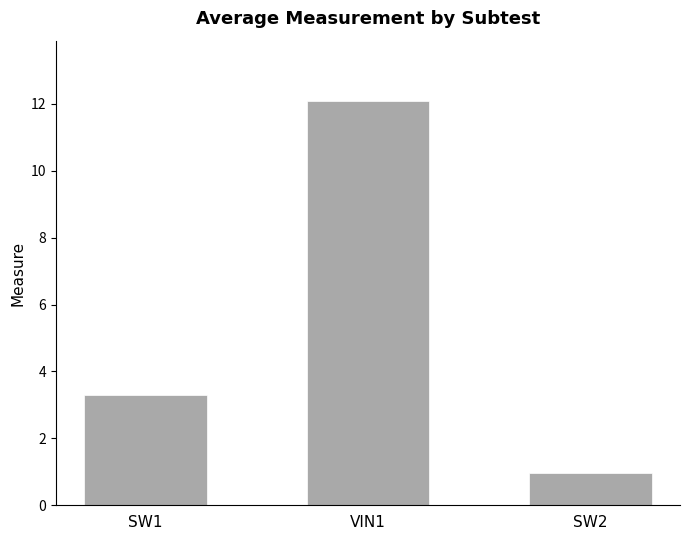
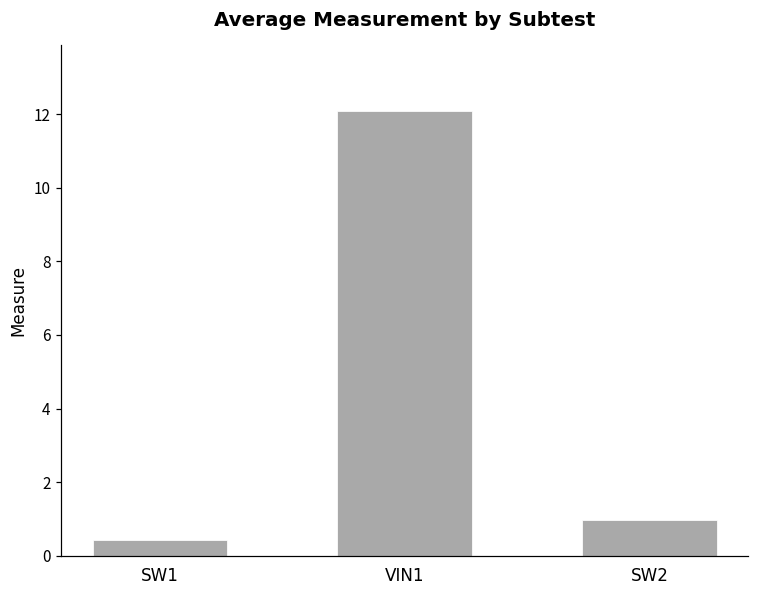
SW1: 3.3 -> 0.4
